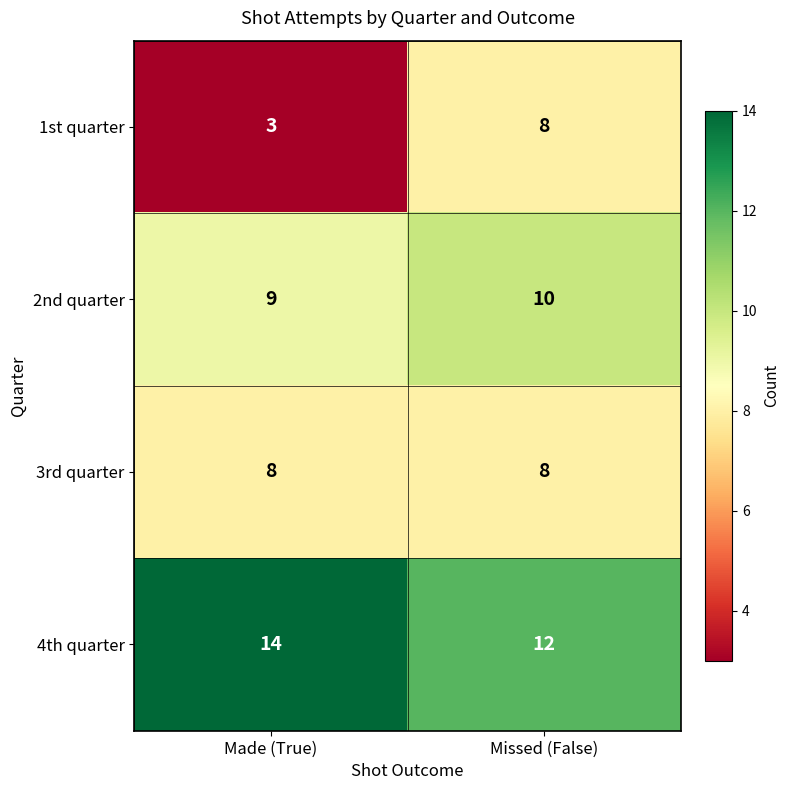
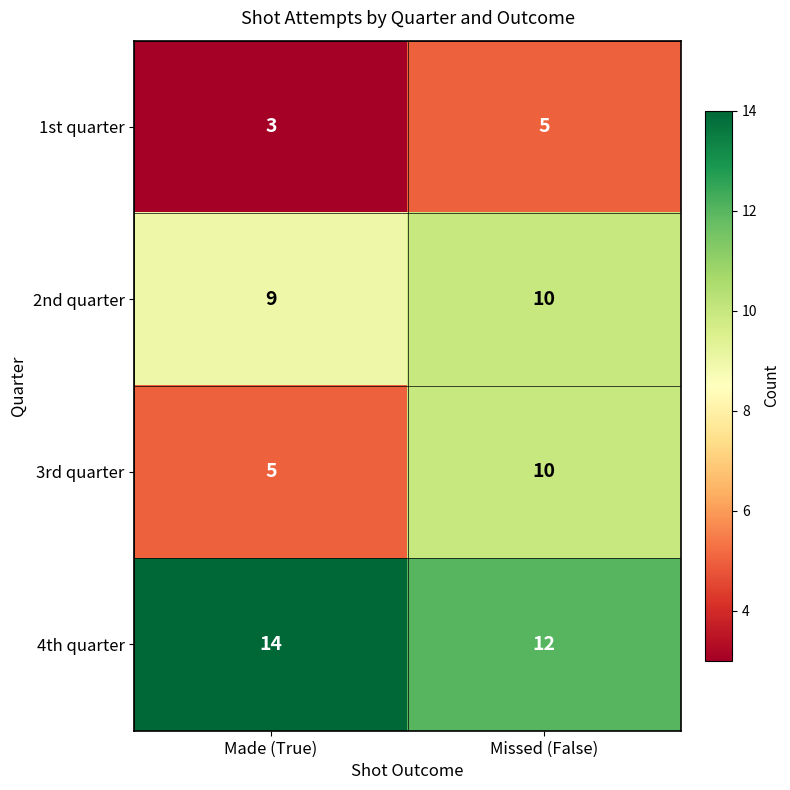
1st quarter, Missed (False): 8 -> 5
3rd quarter, Made (True): 8 -> 5
3rd quarter, Missed (False): 8 -> 10
